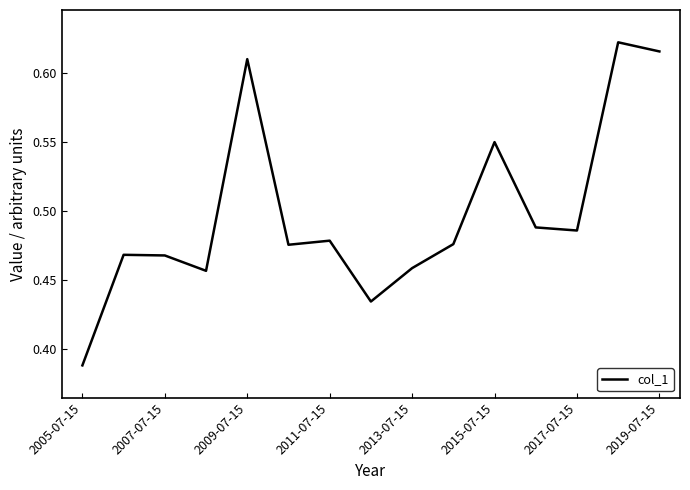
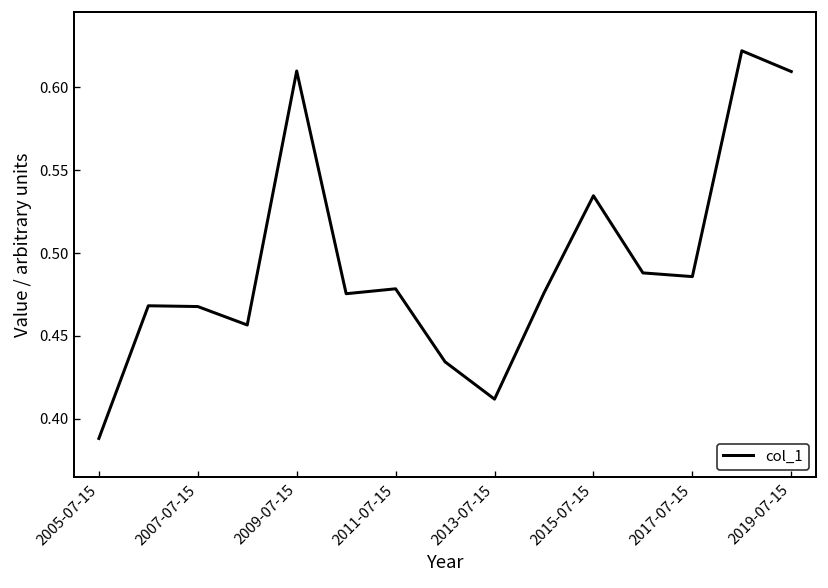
2013-07-15: 0.459 -> 0.412
2015-07-15: 0.550 -> 0.535
2019-07-15: 0.615 -> 0.610
